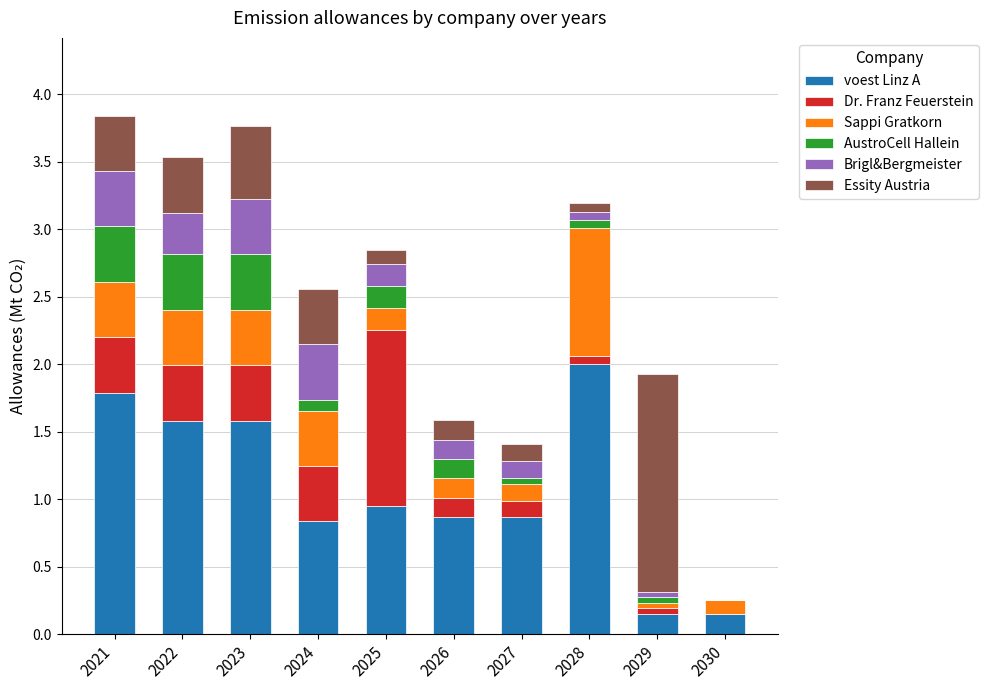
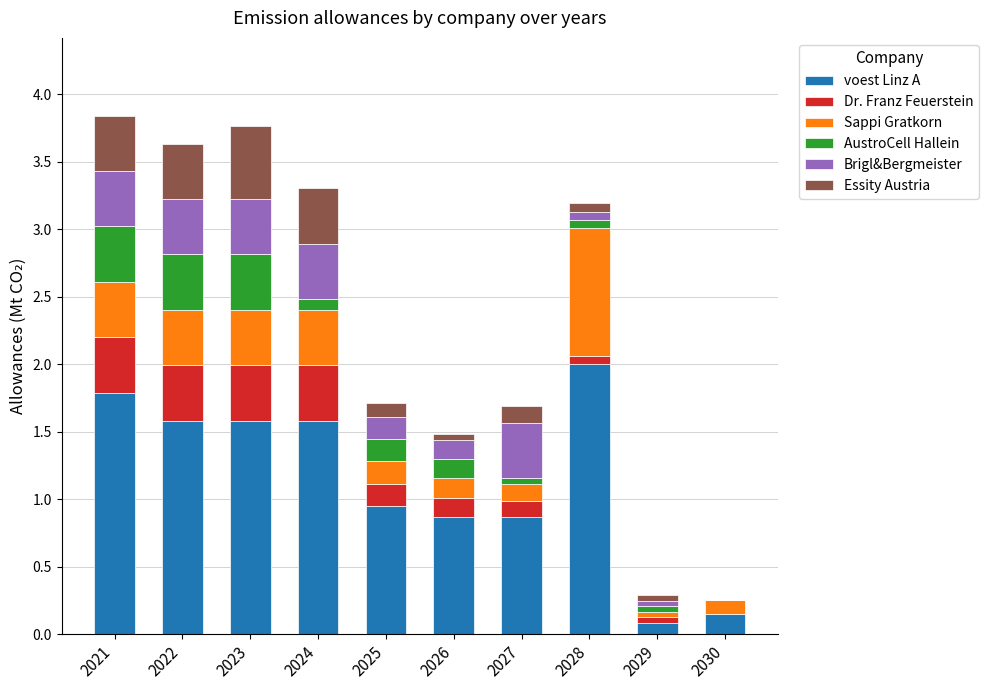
Brigl&Bergmeister, 2022: 0.31 -> 0.41
voest Linz A, 2024: 0.84 -> 1.58
Dr. Franz Feuerstein, 2025: 1.30 -> 0.16
Essity Austria, 2026: 0.14 -> 0.05
Brigl&Bergmeister, 2027: 0.12 -> 0.41
voest Linz A, 2029: 0.15 -> 0.09
Essity Austria, 2029: 1.61 -> 0.04
